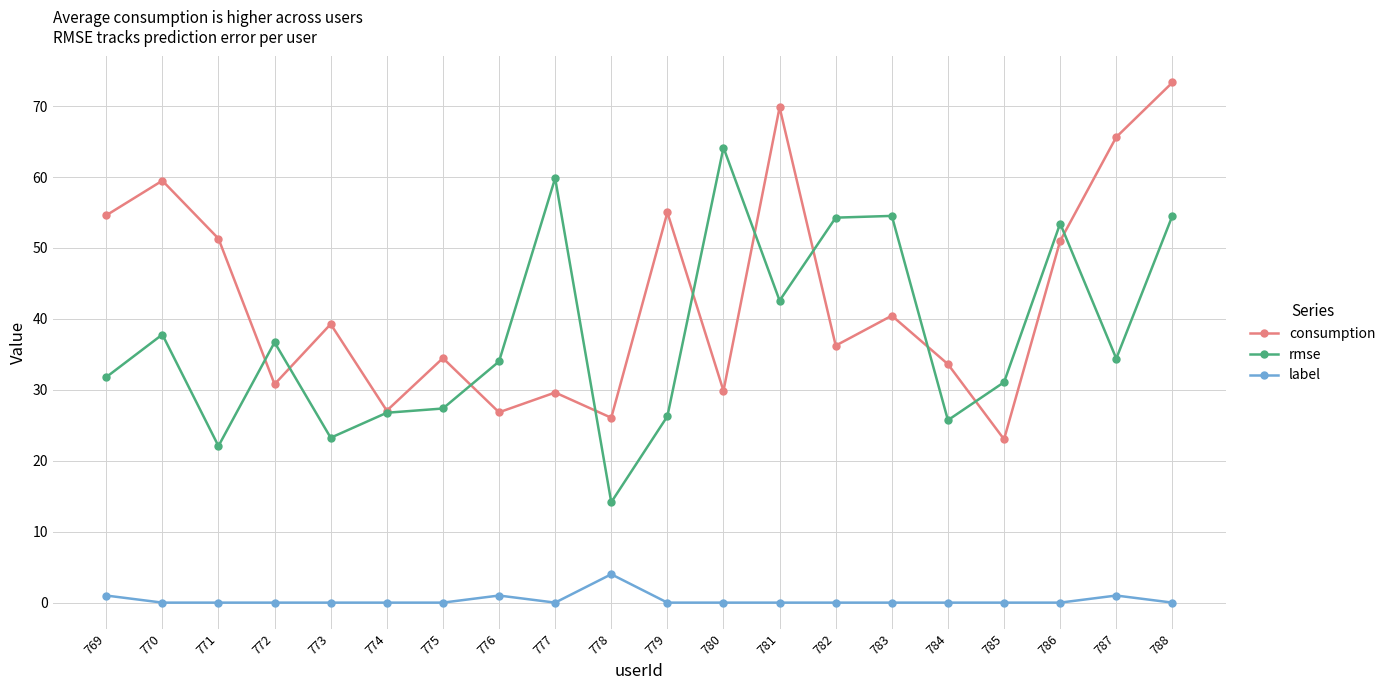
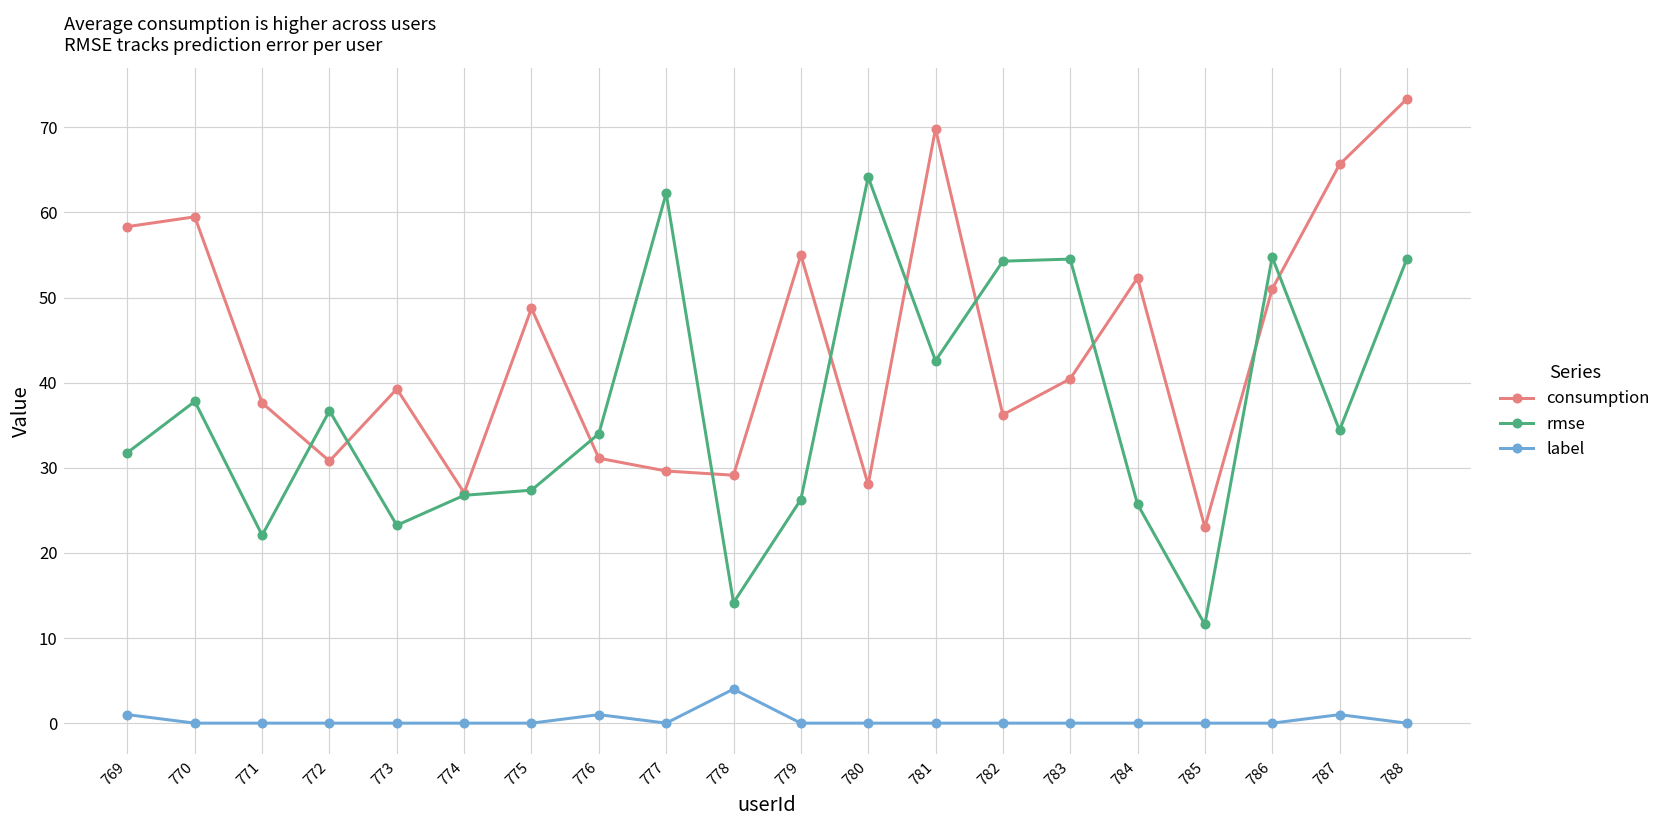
consumption, 769: 55 -> 58
consumption, 771: 51 -> 38
consumption, 775: 34 -> 49
consumption, 776: 27 -> 31
rmse, 777: 60 -> 62
consumption, 778: 26 -> 29
consumption, 780: 30 -> 28
consumption, 784: 34 -> 52
rmse, 785: 31 -> 12
rmse, 786: 53 -> 55
